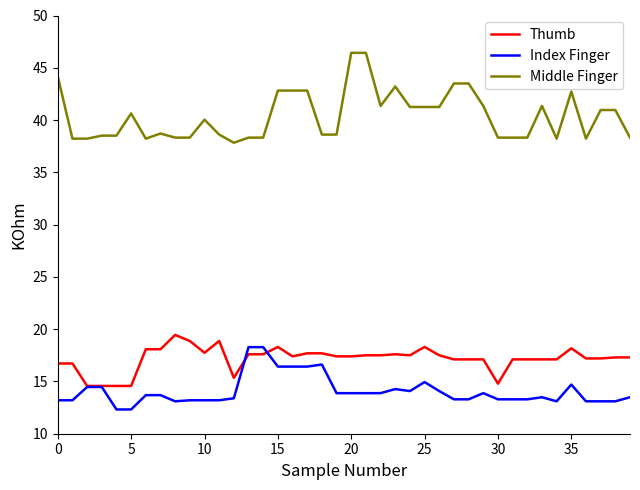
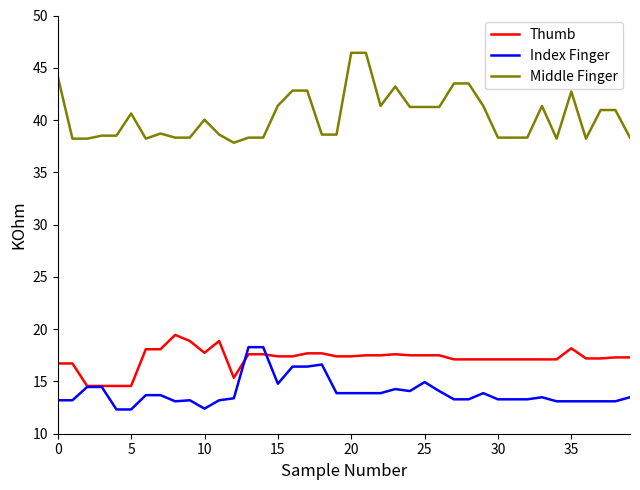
Index Finger, 10: 13.2 -> 12.4
Thumb, 15: 18.3 -> 17.4
Index Finger, 15: 16.4 -> 14.8
Middle Finger, 15: 42.8 -> 41.4
Thumb, 25: 18.3 -> 17.5
Thumb, 30: 14.8 -> 17.1
Index Finger, 35: 14.7 -> 13.1
